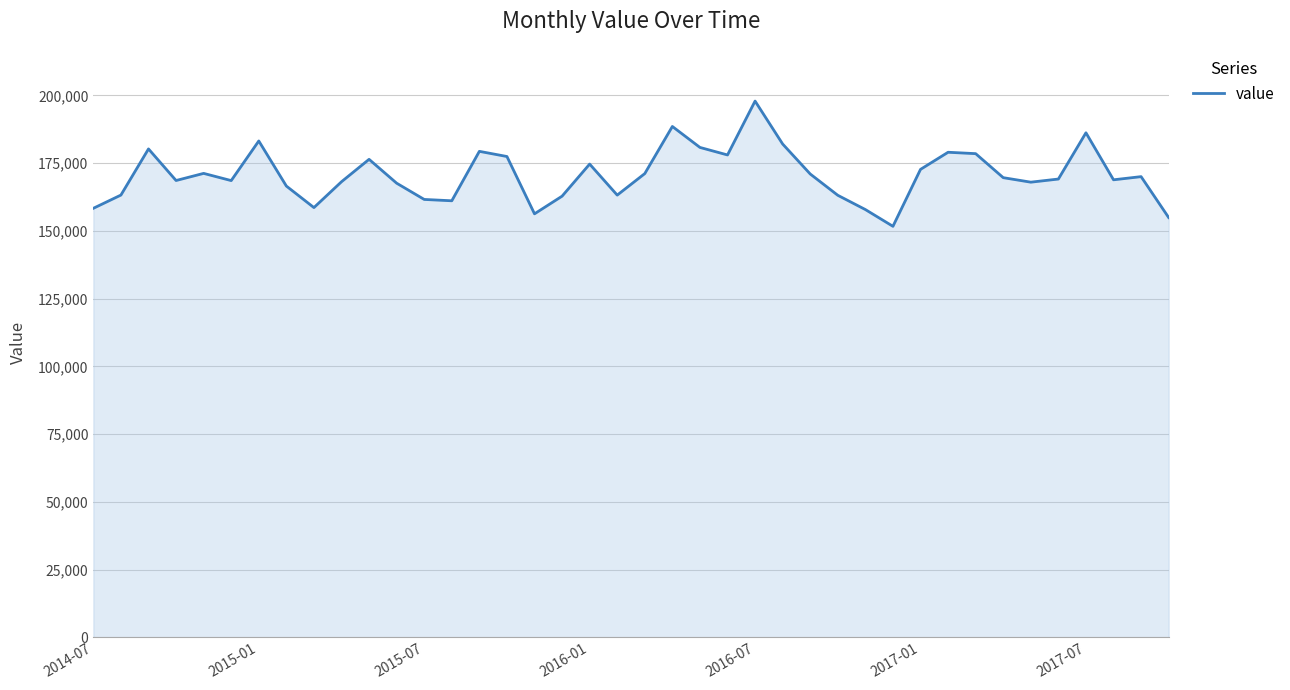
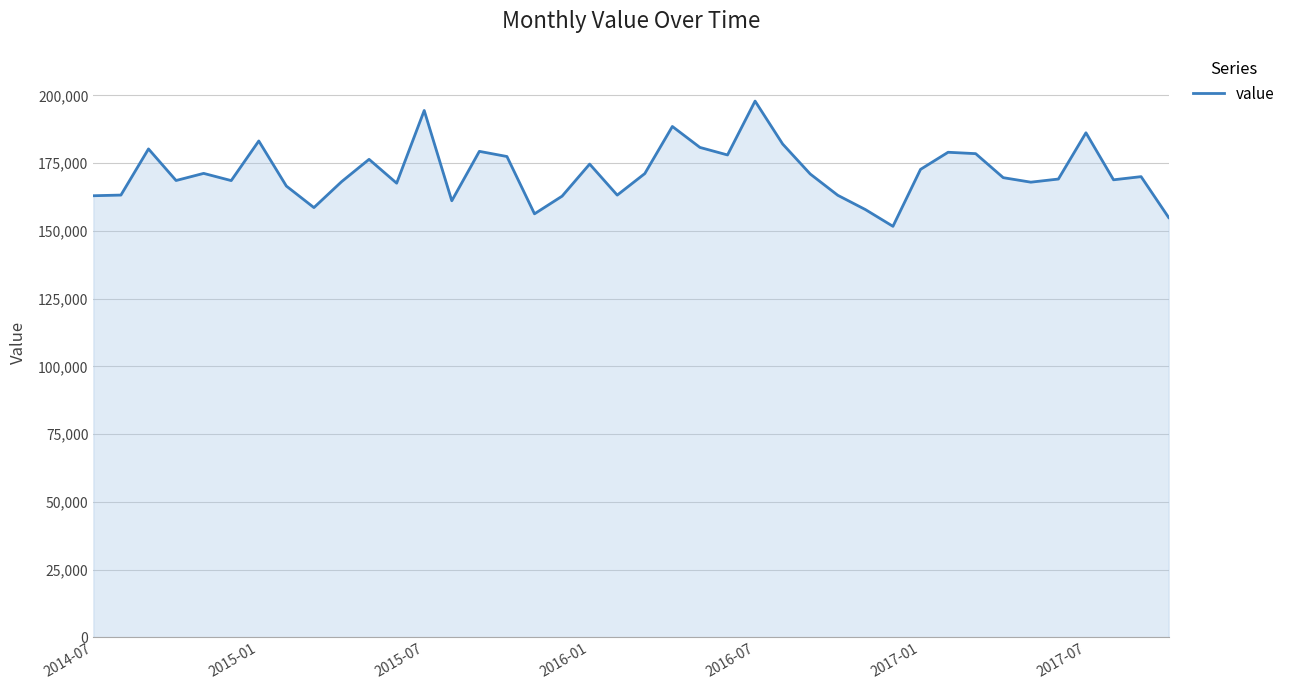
2014-07: 158,000 -> 163,000
2015-07: 162,000 -> 194,000
